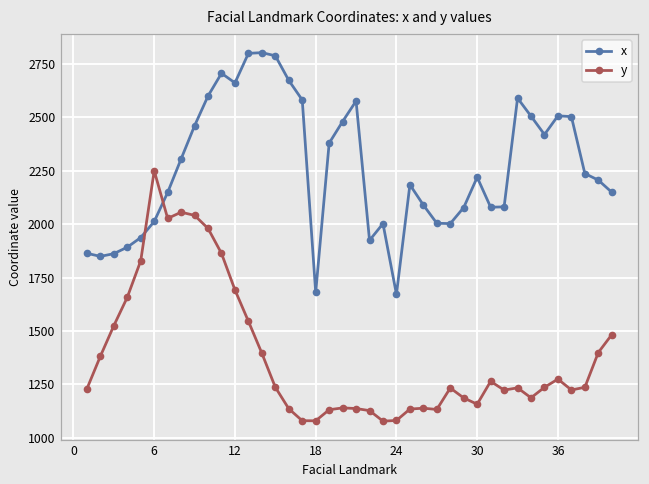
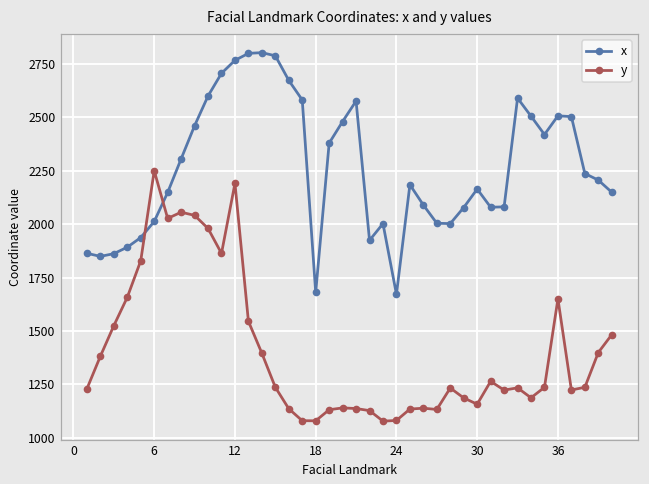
x, 12: 2660 -> 2770
y, 12: 1690 -> 2190
x, 30: 2220 -> 2160
y, 36: 1270 -> 1650
